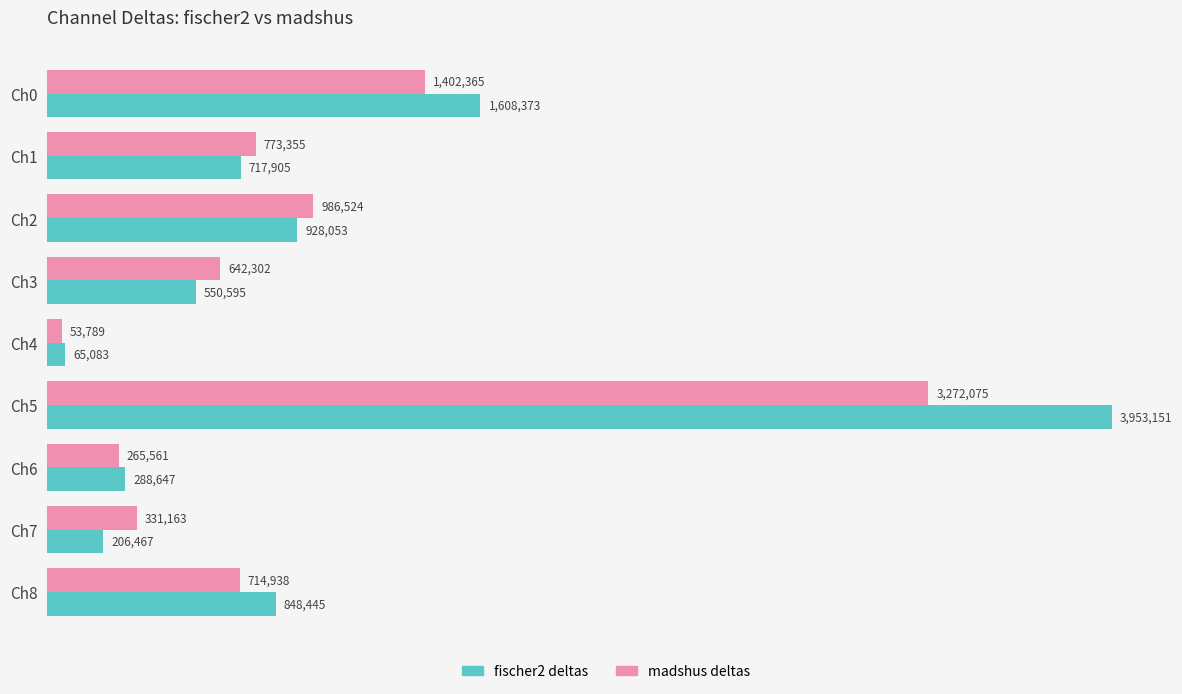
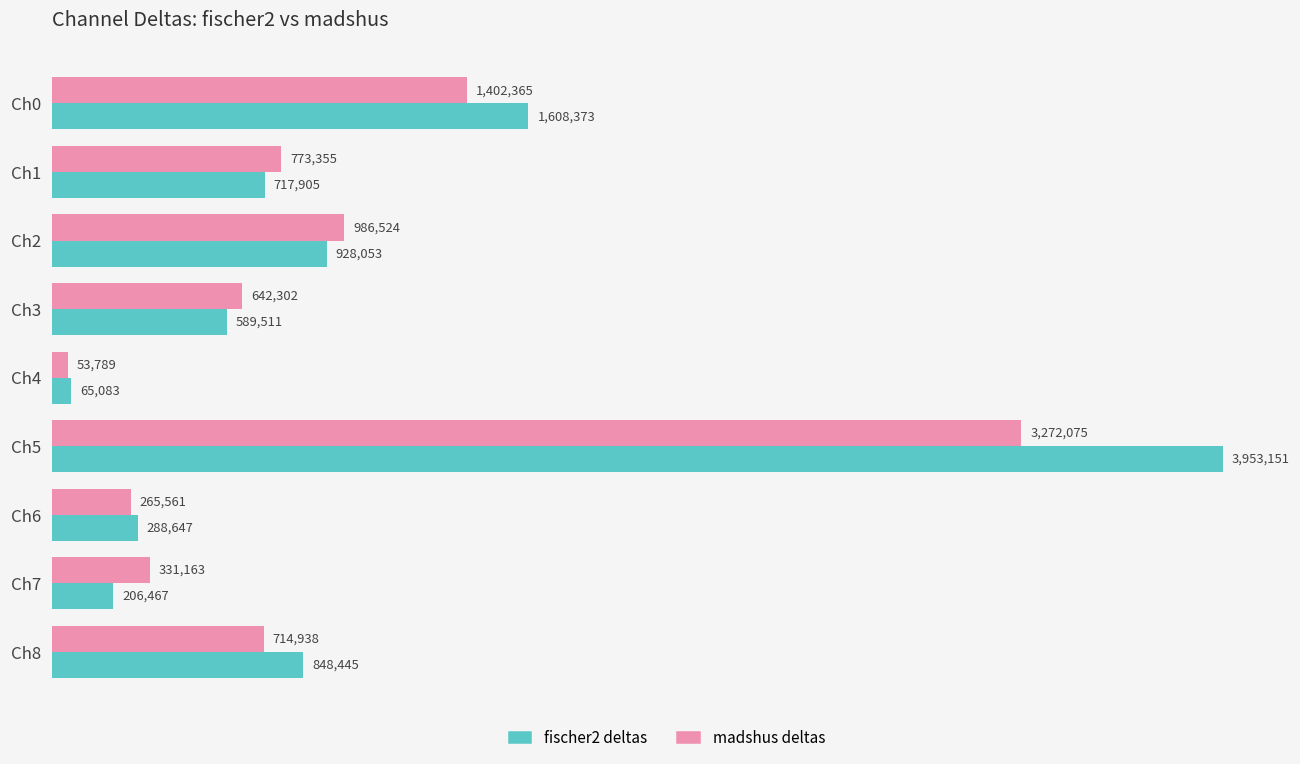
fischer2 deltas, Ch3: 550,595 -> 589,511
